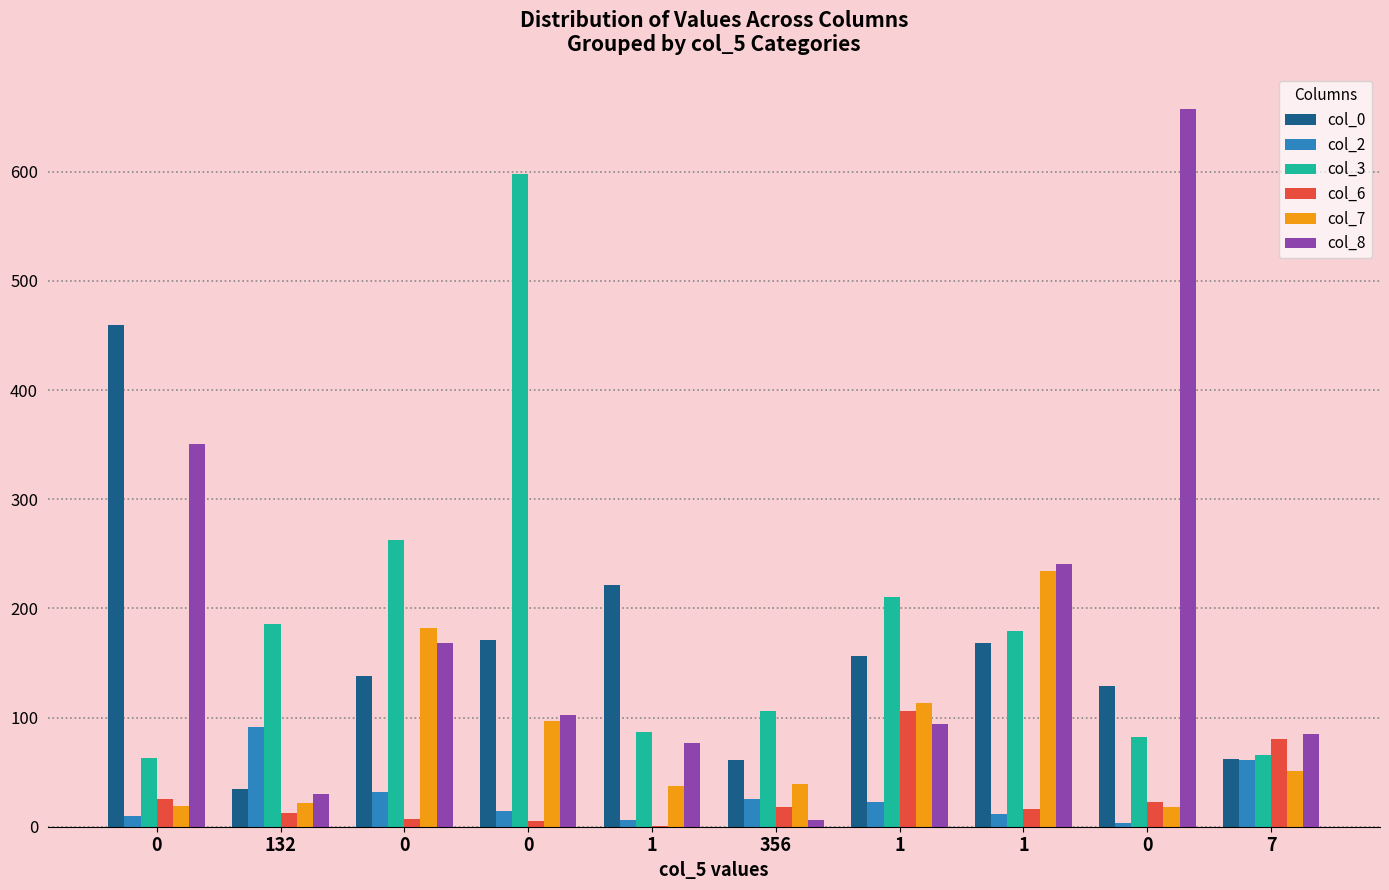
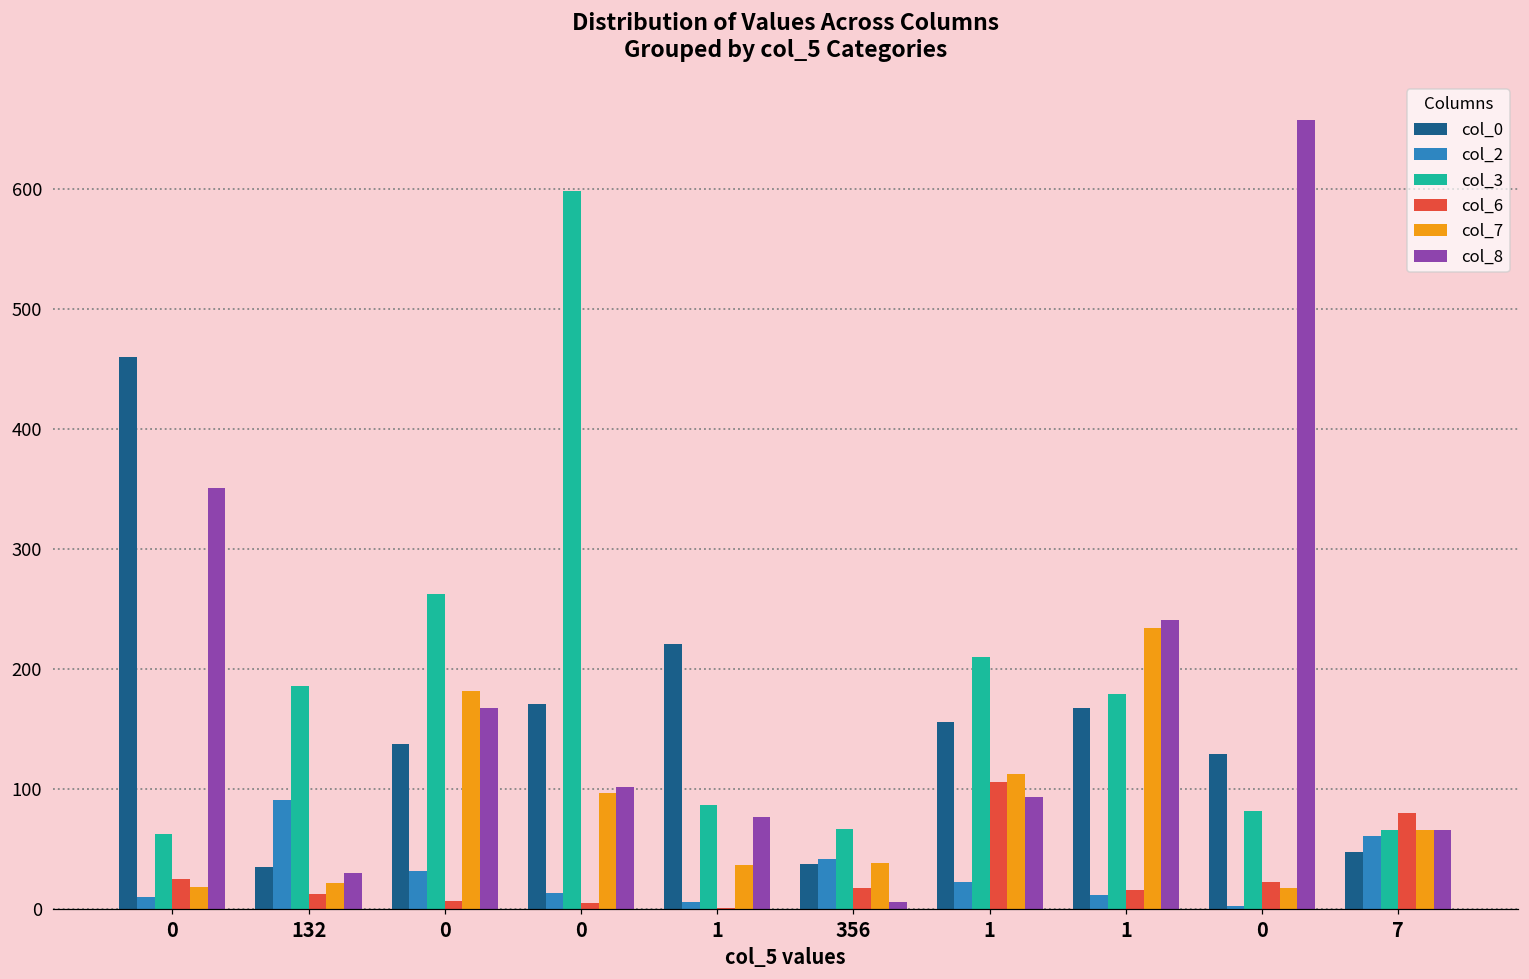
col_0, 356: 61 -> 38
col_2, 356: 25 -> 42
col_3, 356: 106 -> 67
col_0, 7: 62 -> 48
col_7, 7: 51 -> 66
col_8, 7: 85 -> 66
